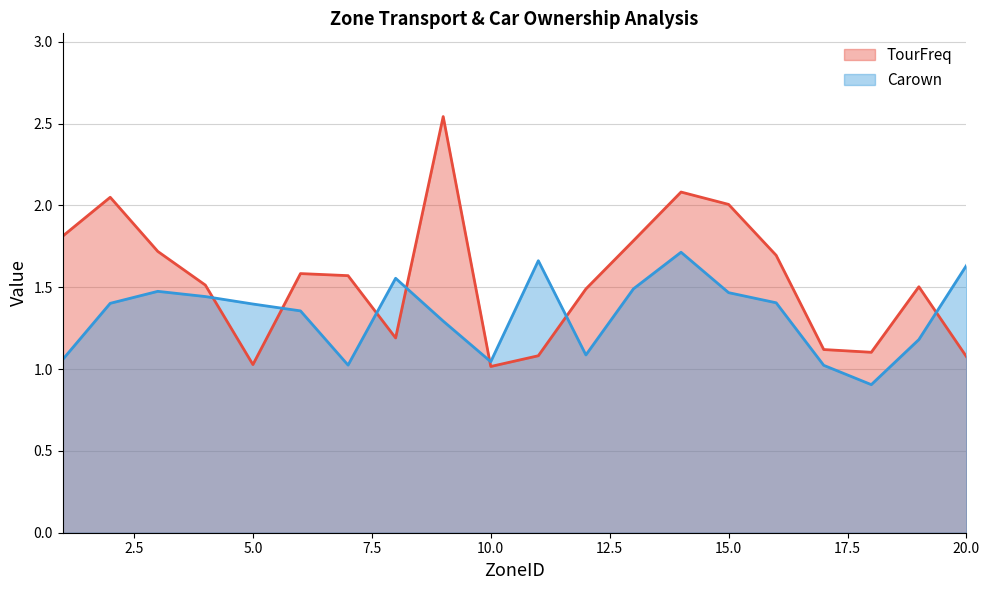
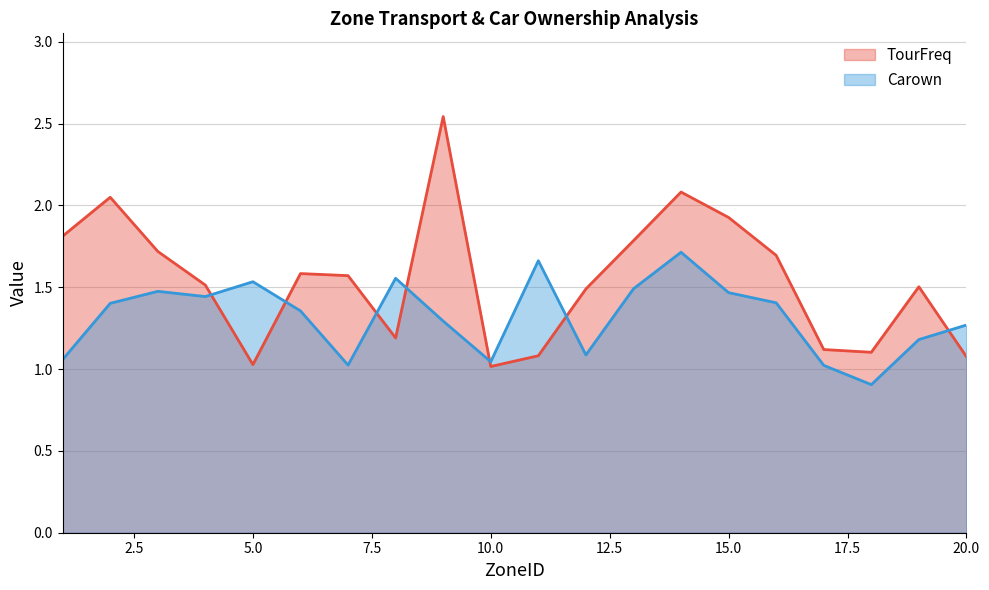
Carown, 5.0: 1.40 -> 1.53
TourFreq, 15.0: 2.01 -> 1.93
Carown, 20.0: 1.63 -> 1.27
